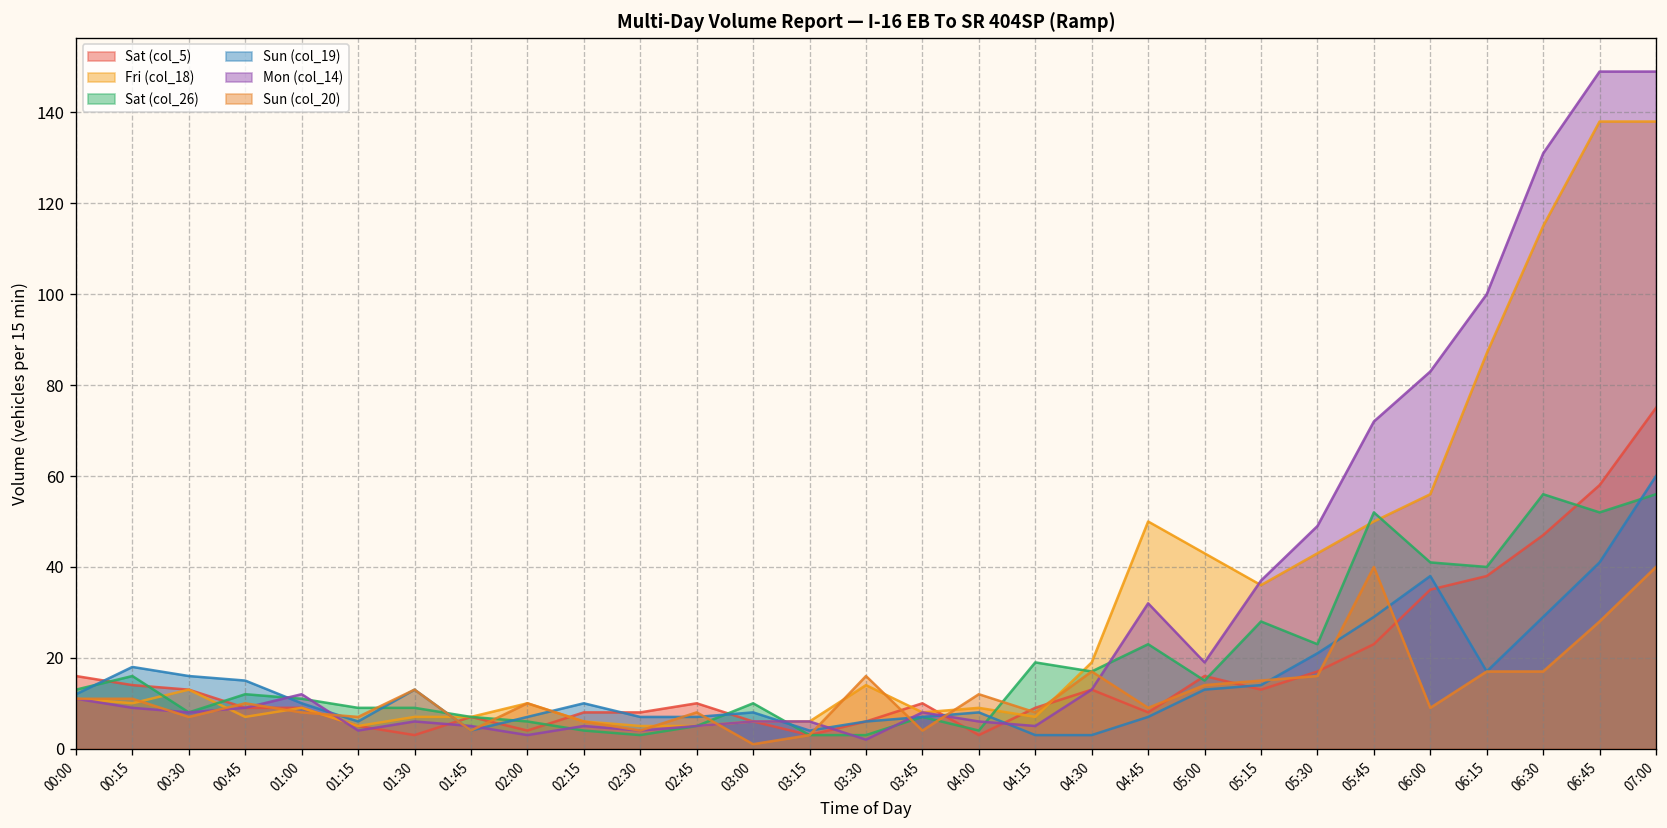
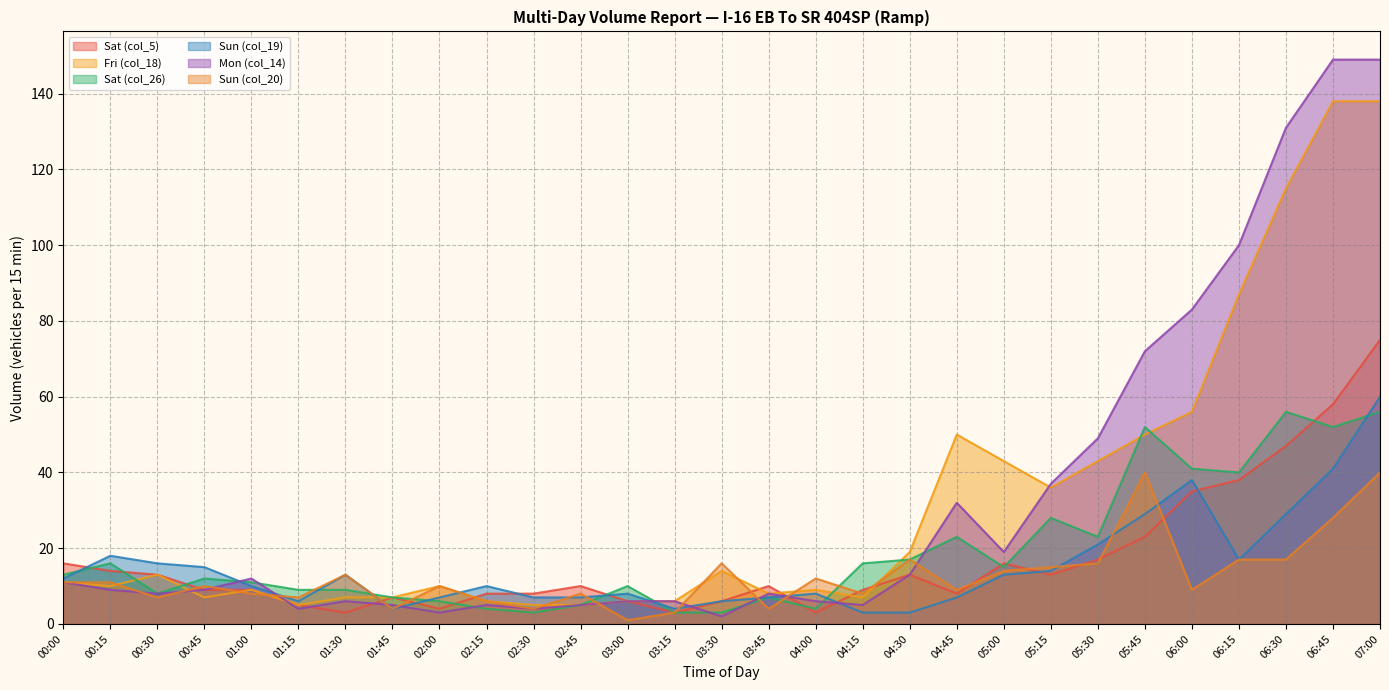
Sat (col_26), 04:15: 19 -> 16
